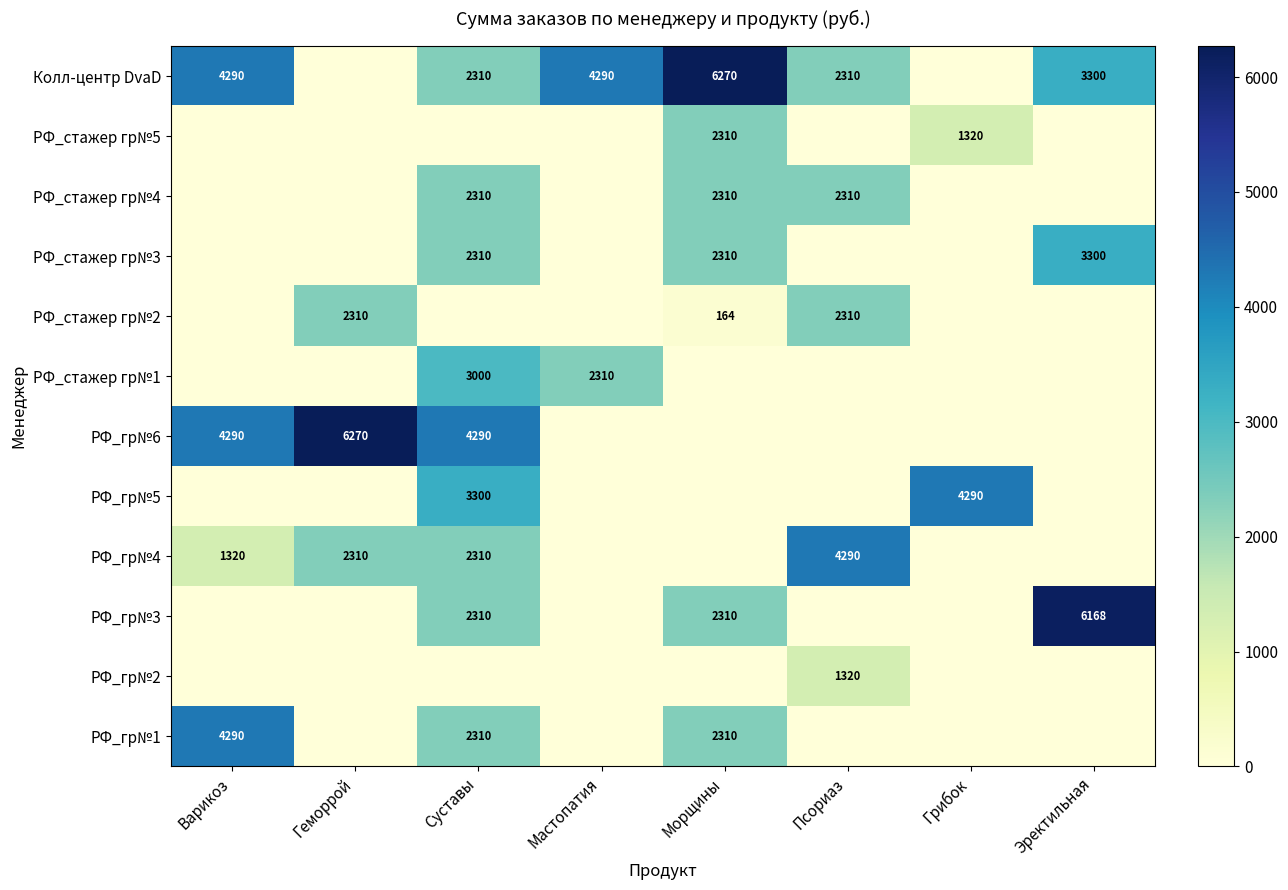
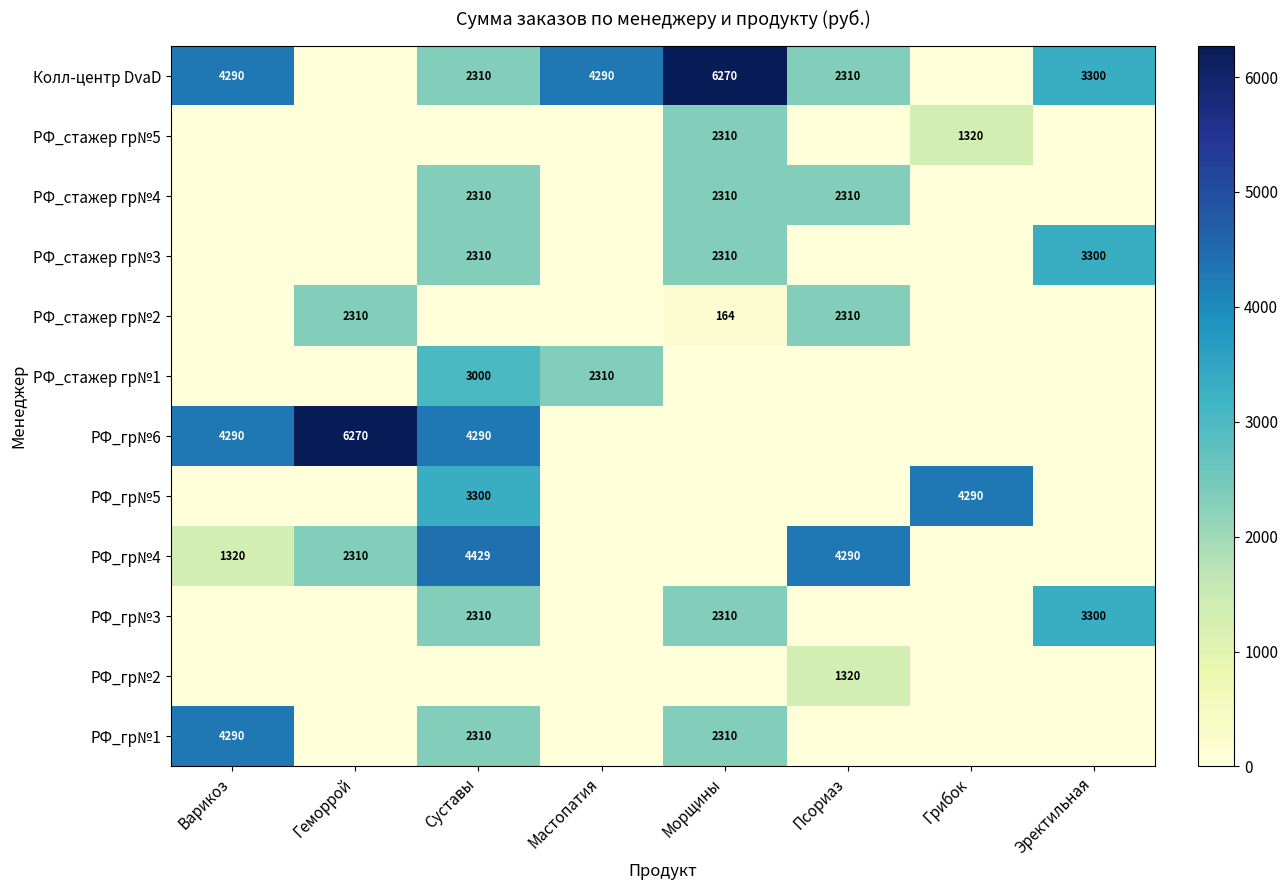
РФ_гр№4, Суставы: 2310 -> 4429
РФ_гр№3, Эректильная: 6168 -> 3300
